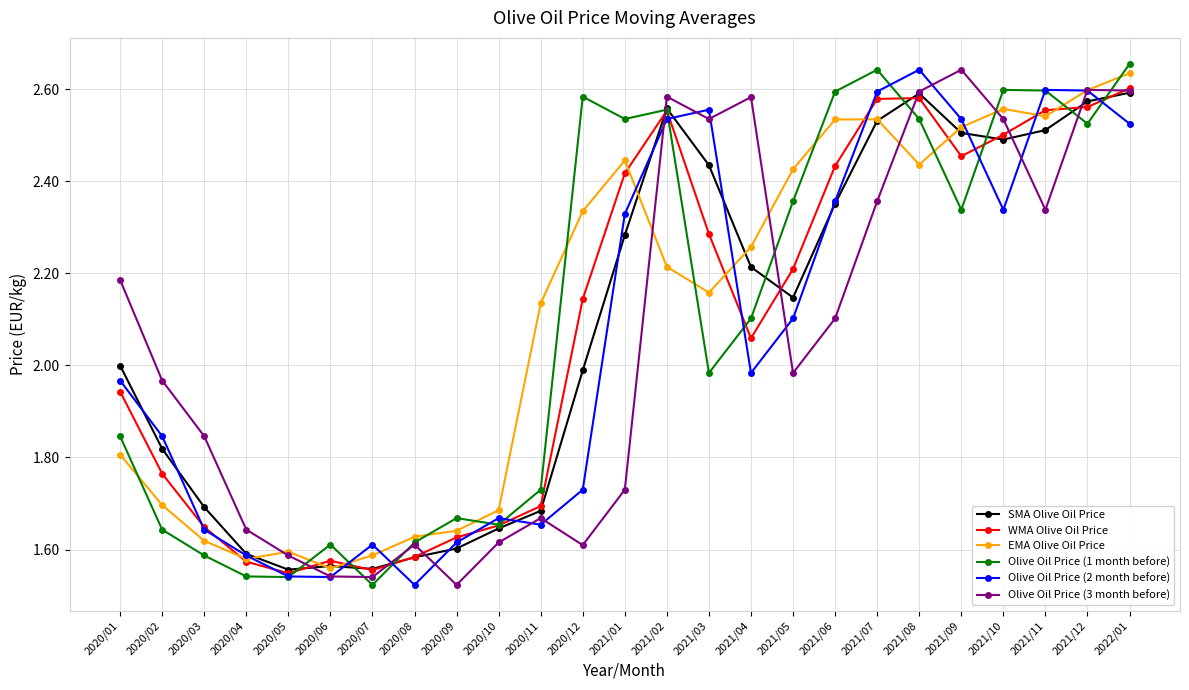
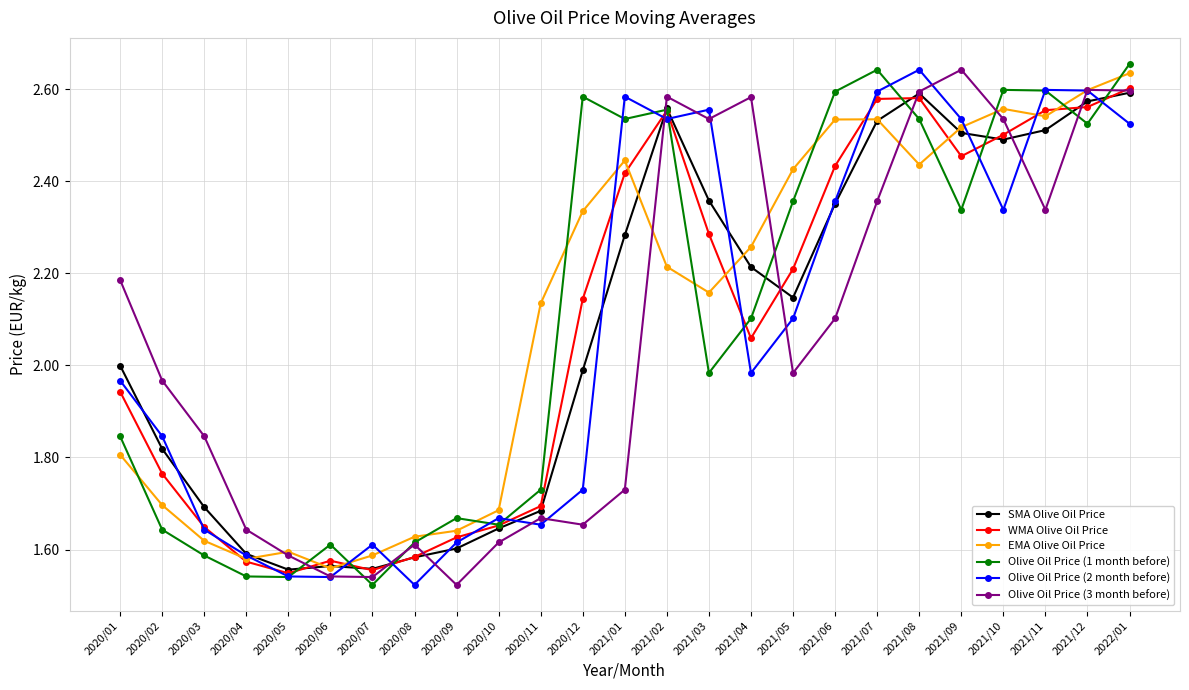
Olive Oil Price (3 month before), 2020/12: 1.61 -> 1.65
Olive Oil Price (2 month before), 2021/01: 2.33 -> 2.58
SMA Olive Oil Price, 2021/03: 2.44 -> 2.36
